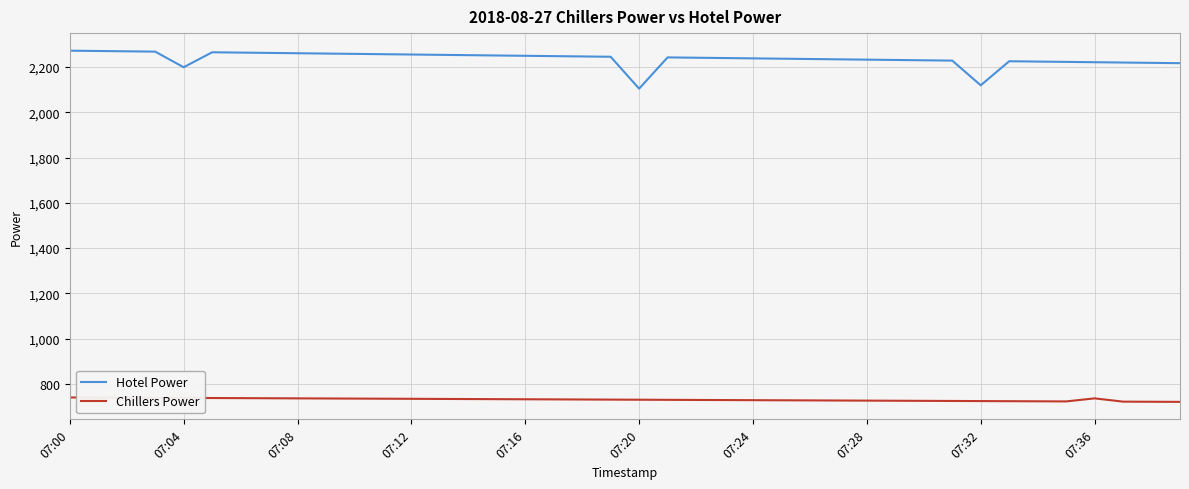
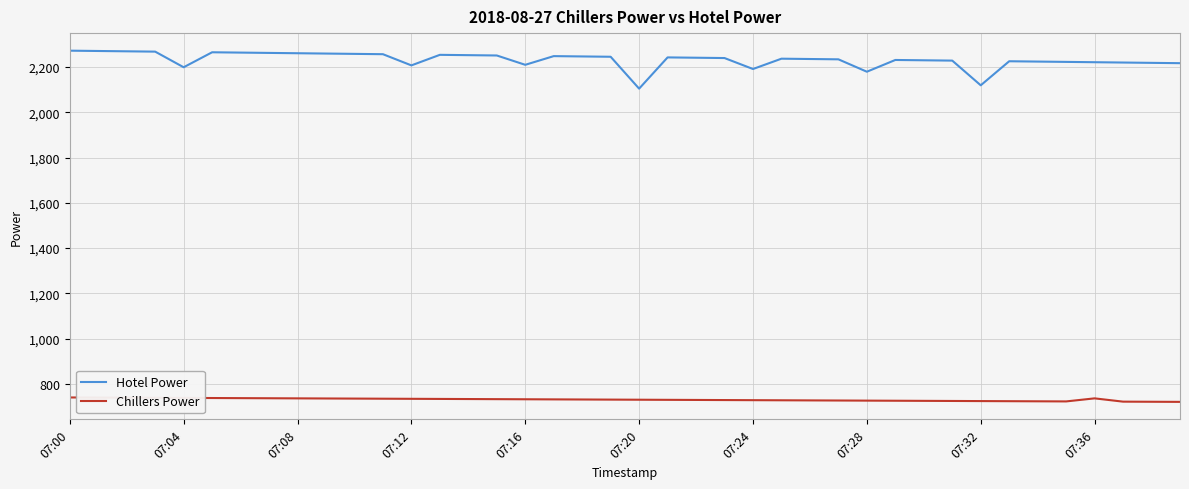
Hotel Power, 07:12: 2,260 -> 2,210
Hotel Power, 07:16: 2,250 -> 2,210
Hotel Power, 07:24: 2,240 -> 2,190
Hotel Power, 07:28: 2,230 -> 2,180
